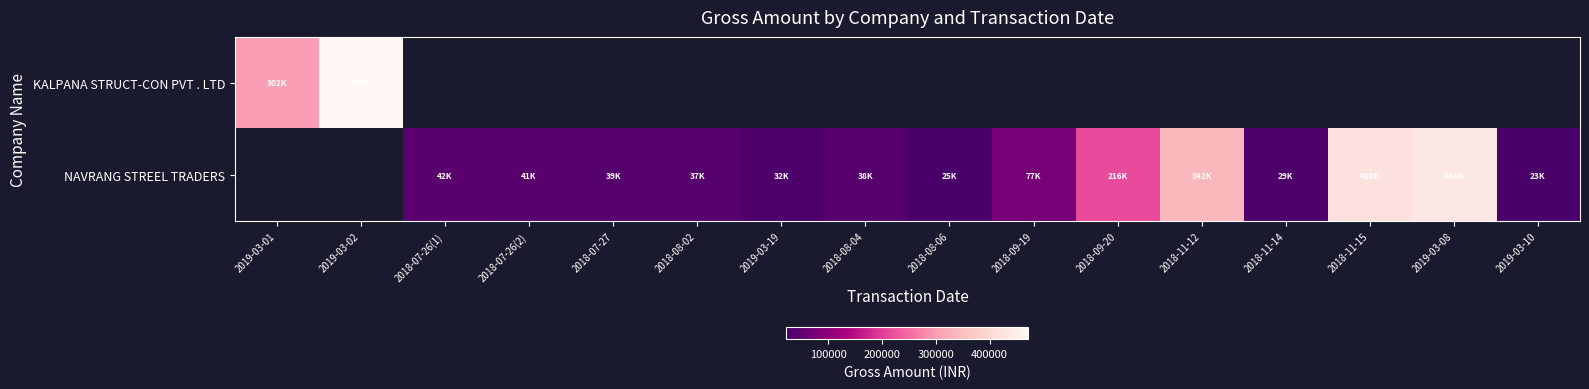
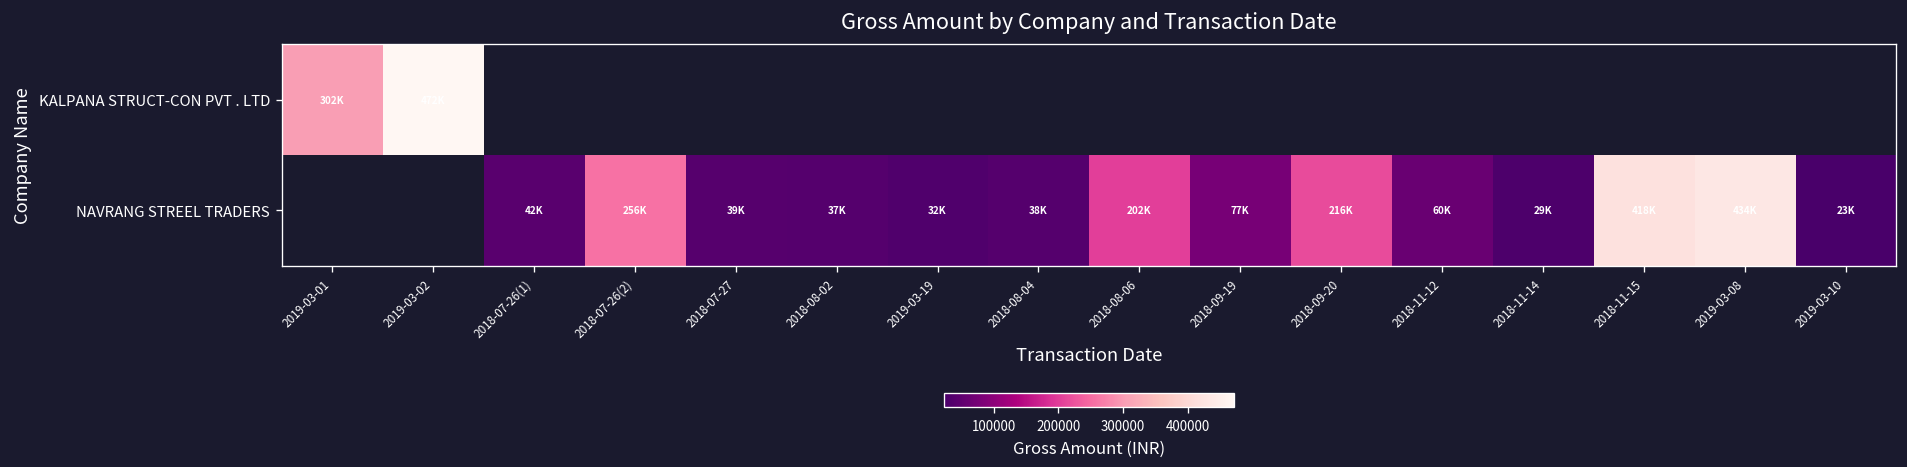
NAVRANG STREEL TRADERS, 2018-07-26(2): 41K -> 256K
NAVRANG STREEL TRADERS, 2018-08-06: 25K -> 202K
NAVRANG STREEL TRADERS, 2018-11-12: 342K -> 60K
